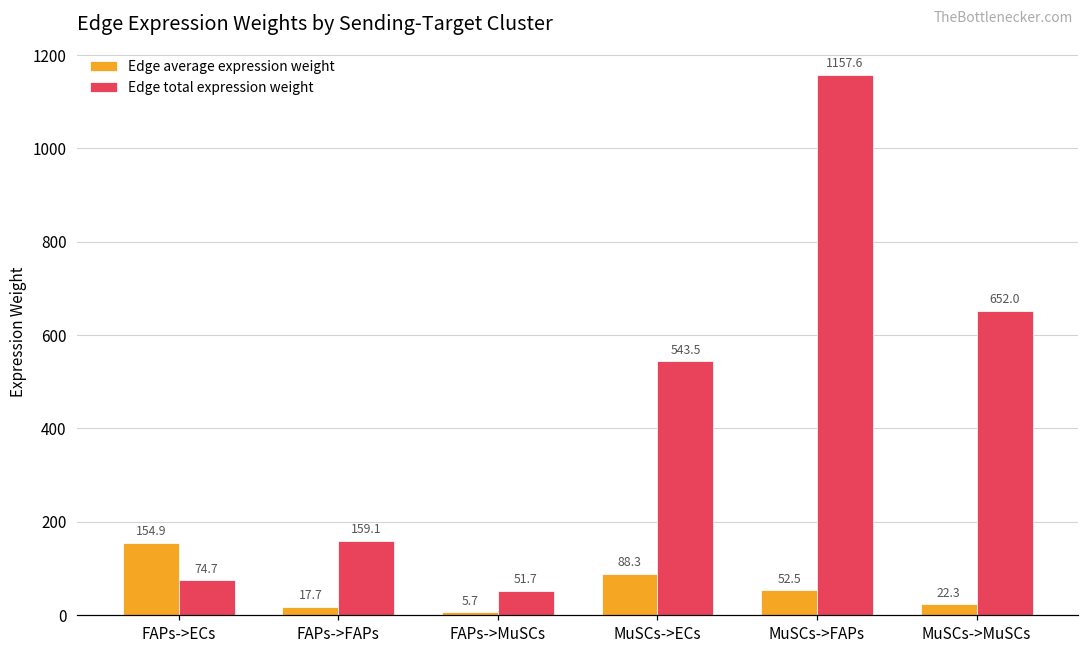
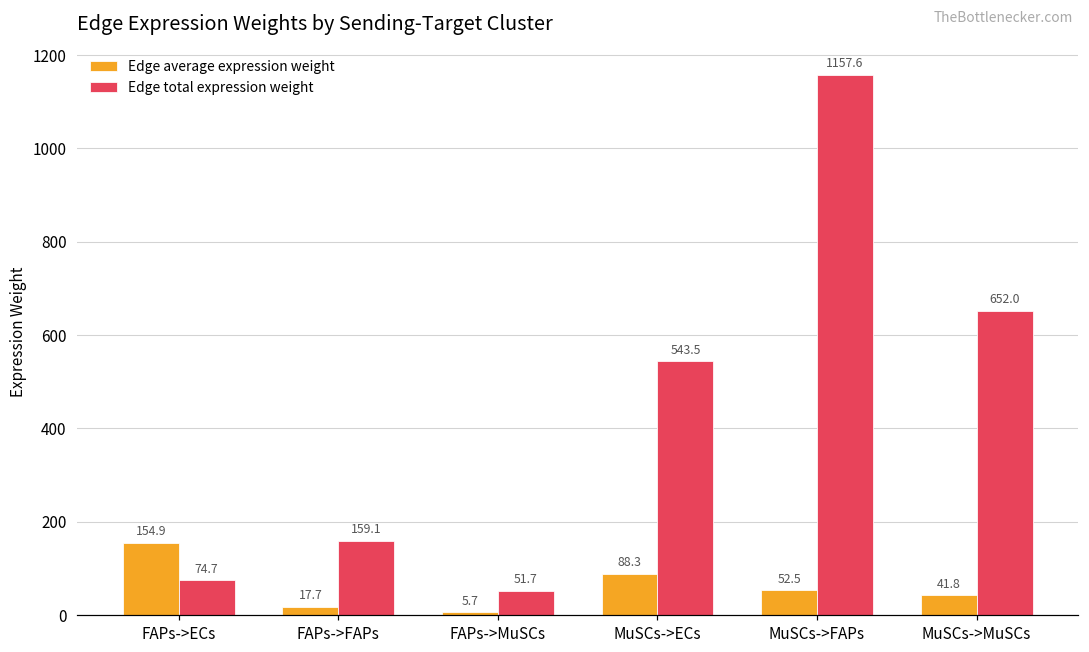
Edge average expression weight, MuSCs->MuSCs: 22.3 -> 41.8
